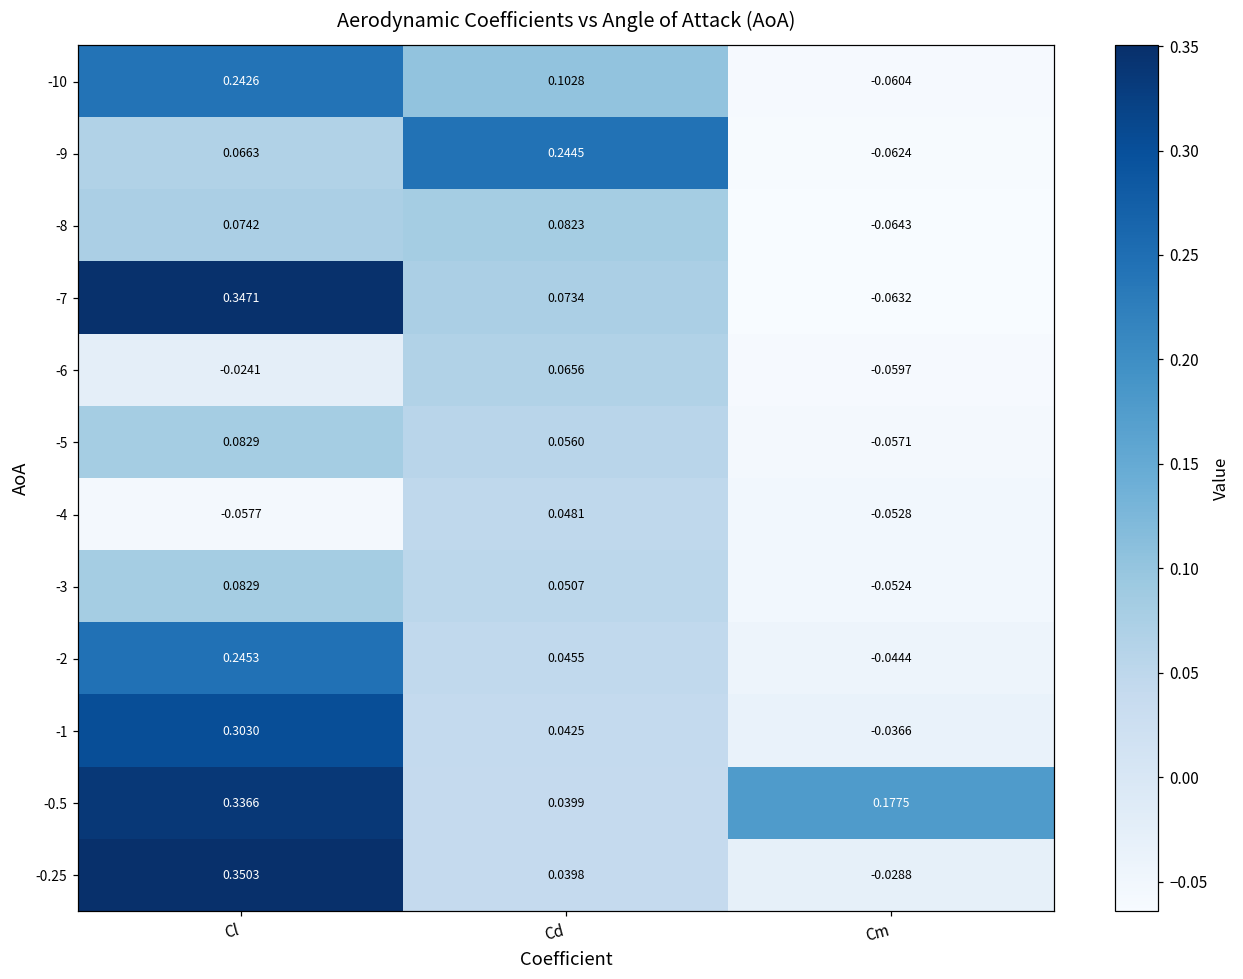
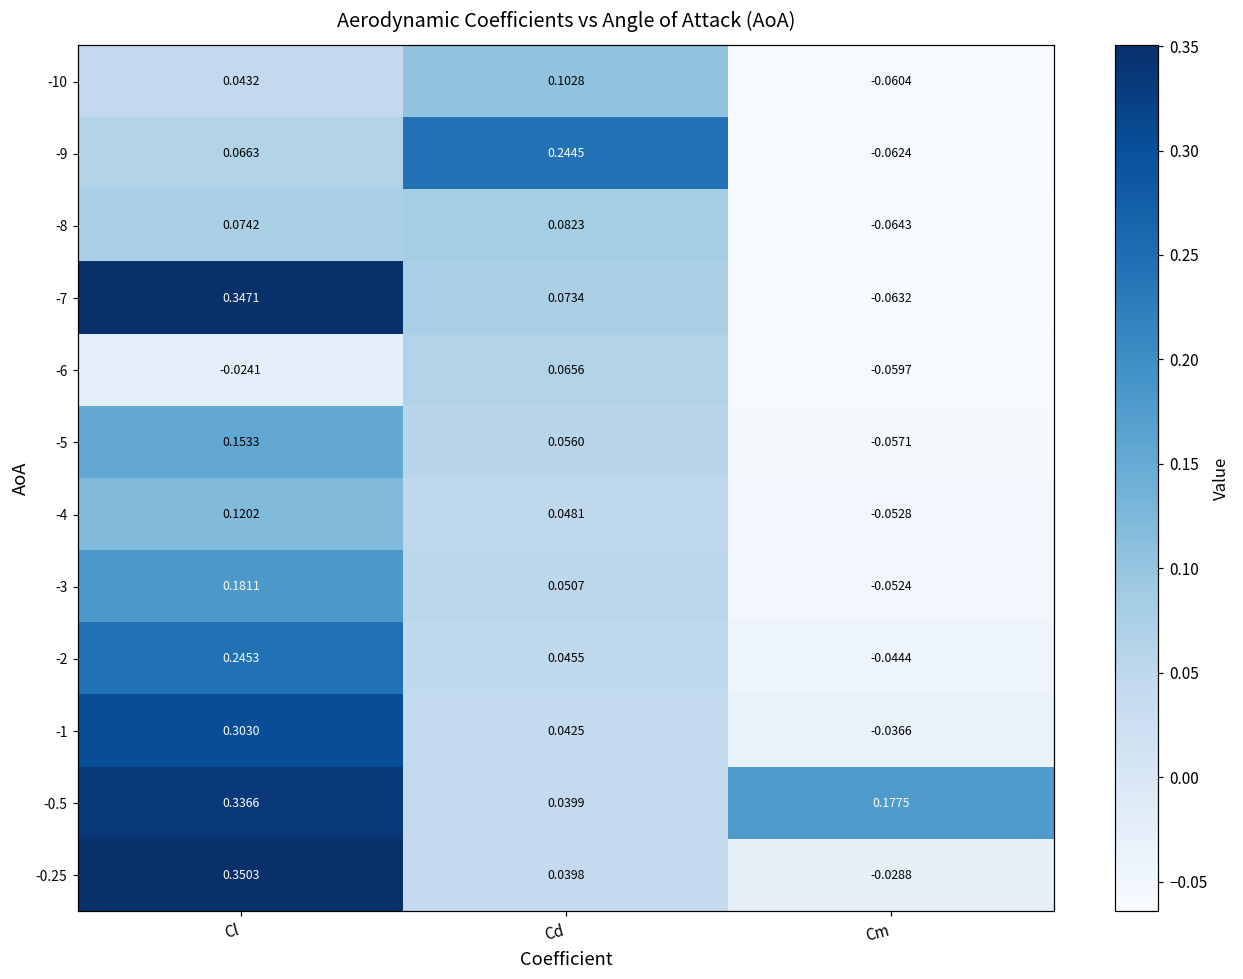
-10, Cl: 0.2426 -> 0.0432
-5, Cl: 0.0829 -> 0.1533
-4, Cl: -0.0577 -> 0.1202
-3, Cl: 0.0829 -> 0.1811
